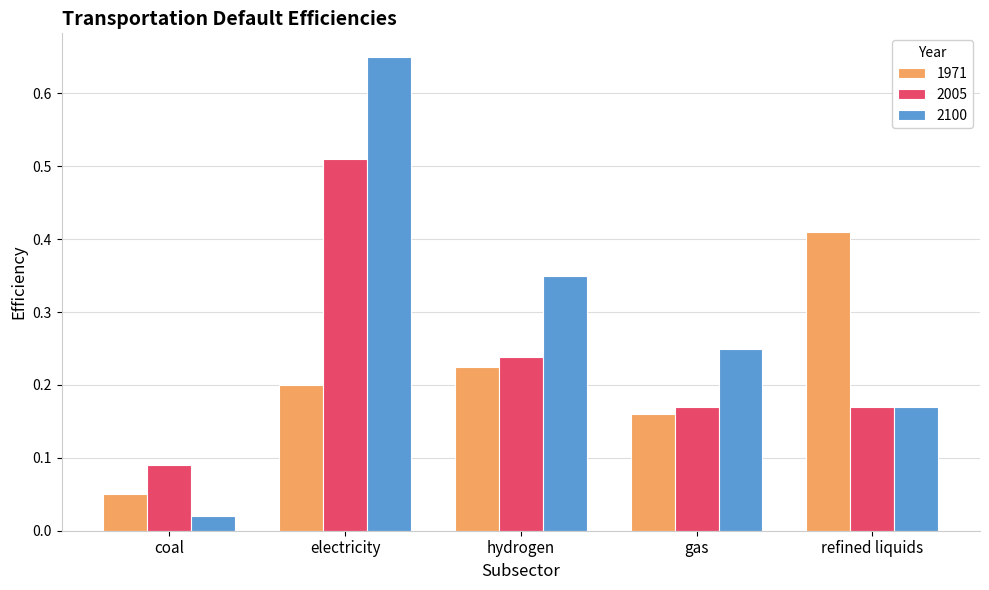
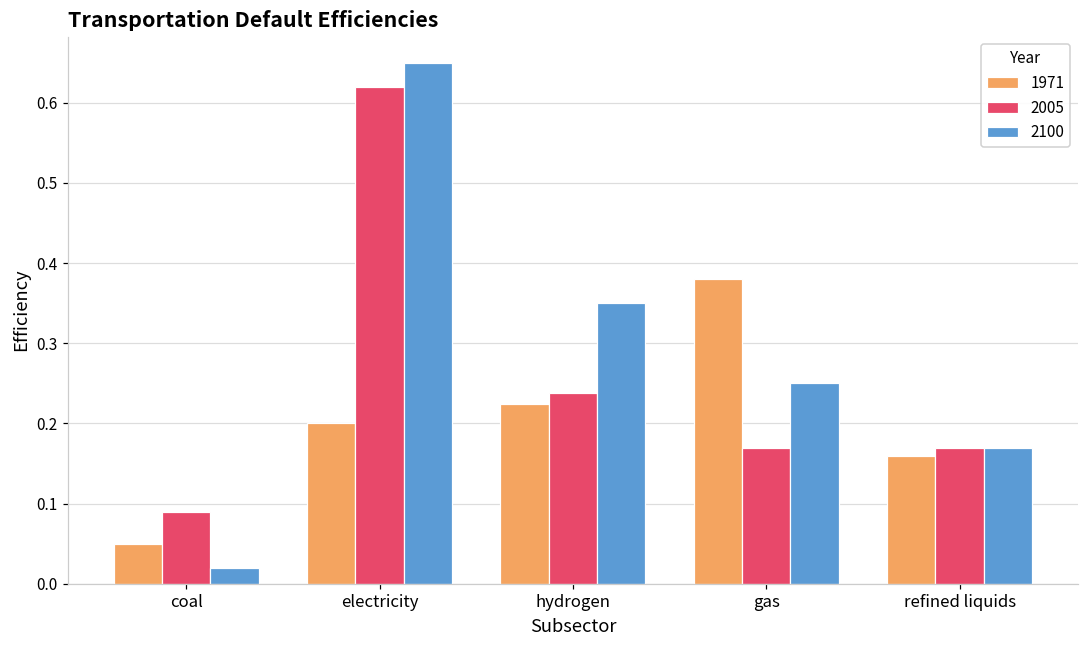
2005, electricity: 0.51 -> 0.62
1971, gas: 0.16 -> 0.38
1971, refined liquids: 0.41 -> 0.16
